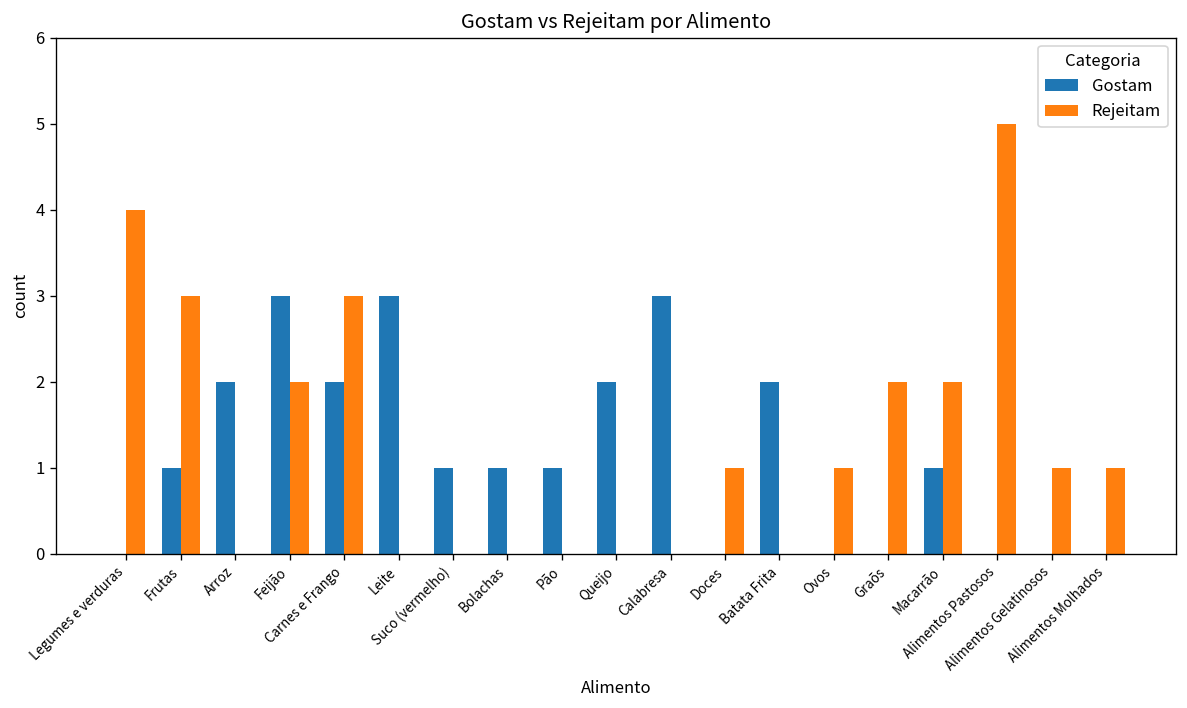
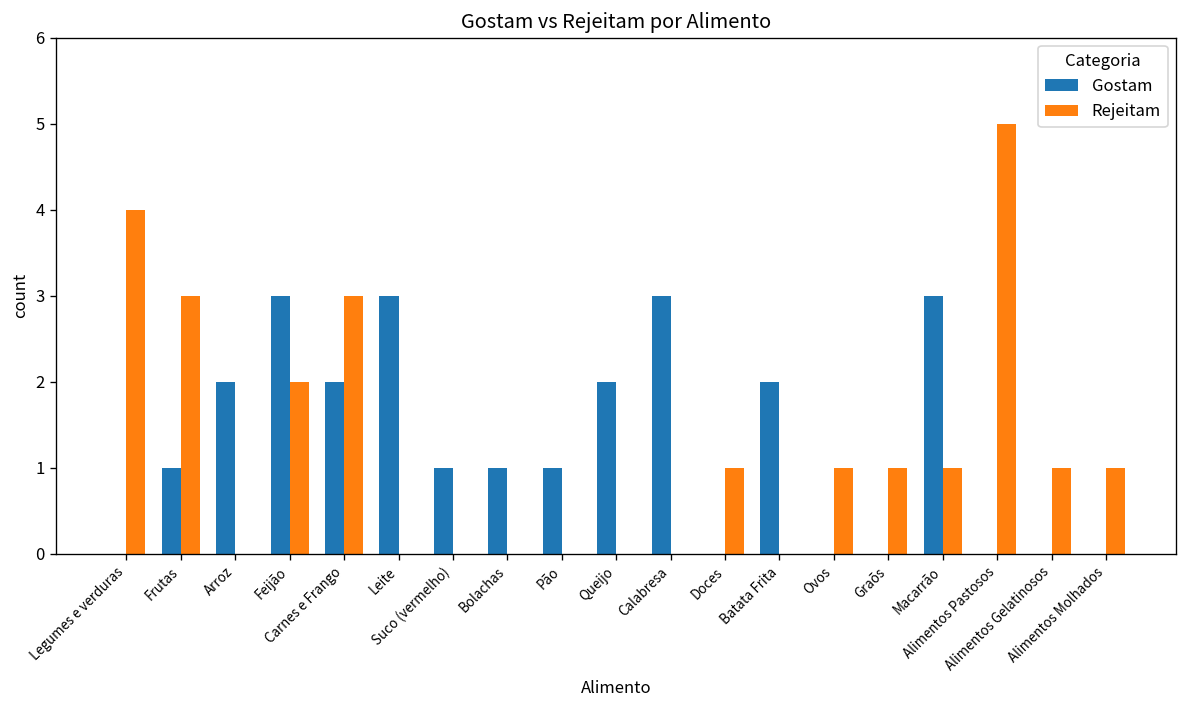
Rejeitam, Graõs: 2 -> 1
Gostam, Macarrão: 1 -> 3
Rejeitam, Macarrão: 2 -> 1
